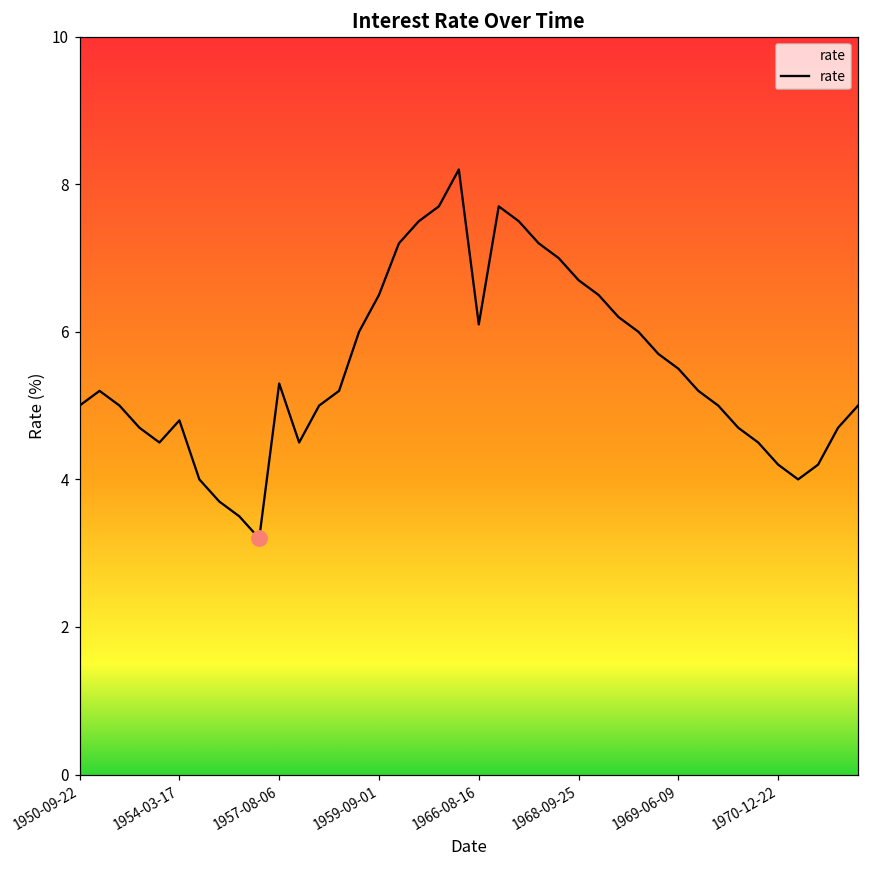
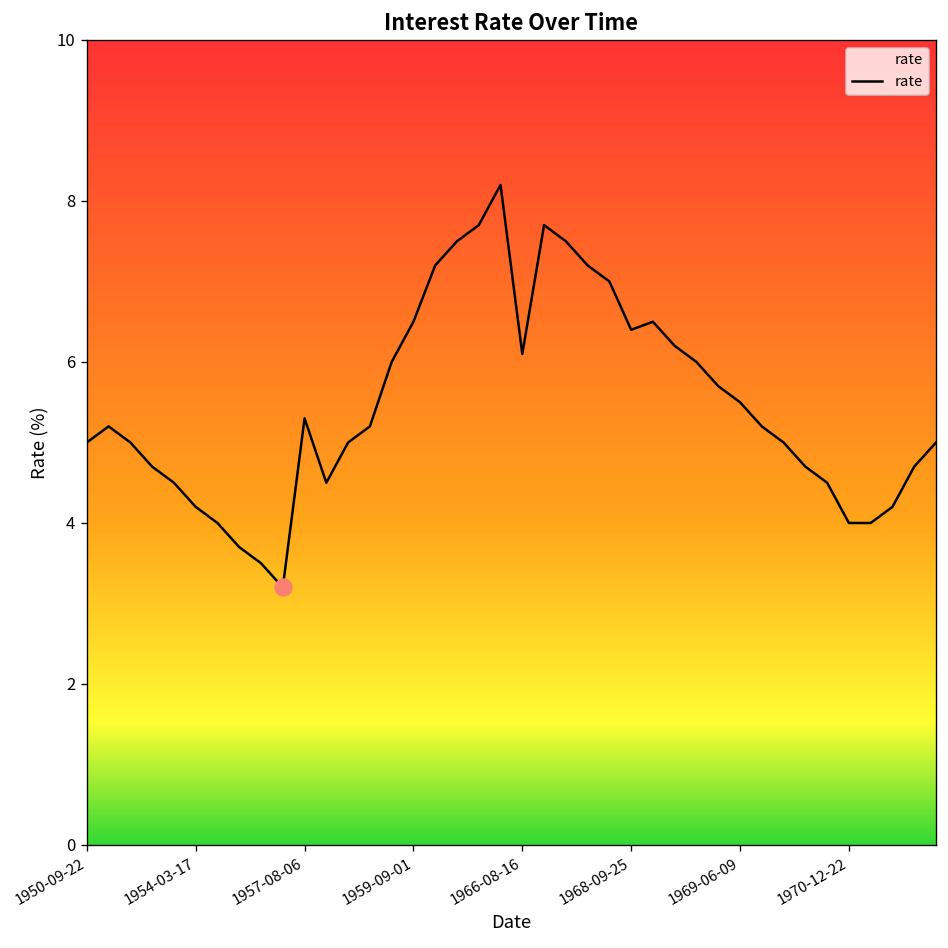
rate, 1954-03-17: 4.8 -> 4.2
rate, 1968-09-25: 6.7 -> 6.4
rate, 1970-12-22: 4.2 -> 4.0
